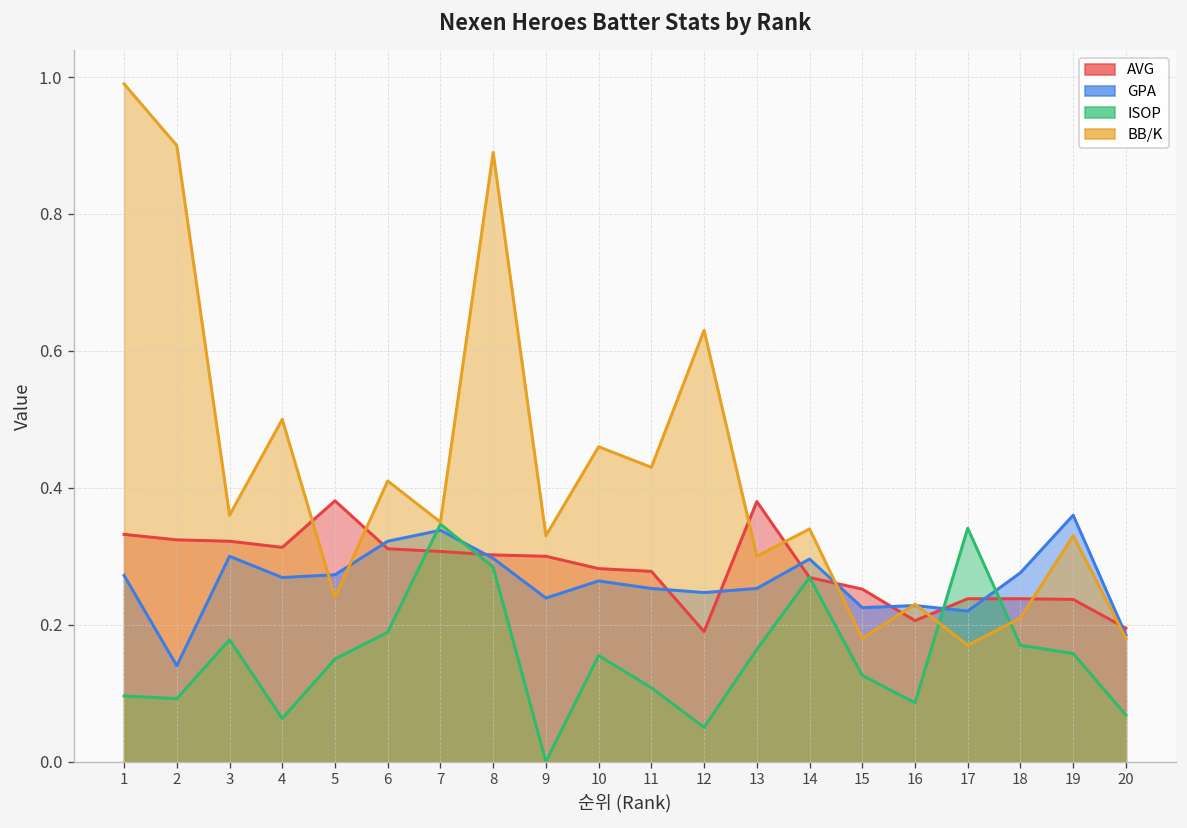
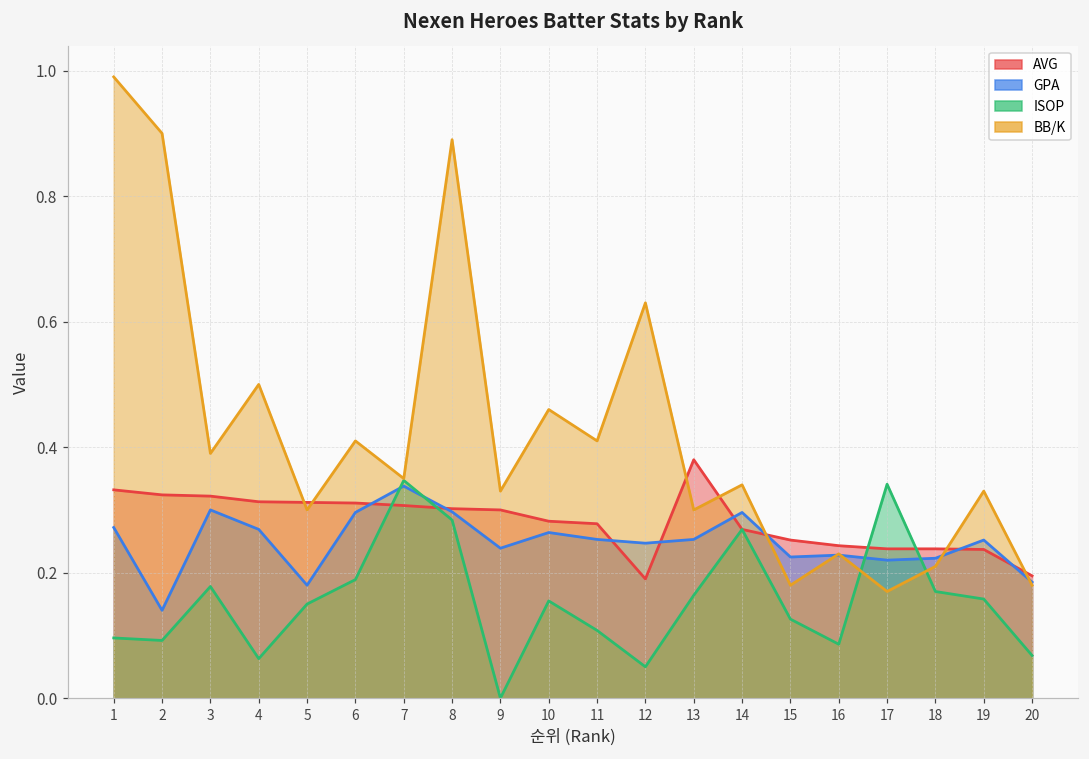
BB/K, 3: 0.36 -> 0.39
AVG, 5: 0.38 -> 0.31
GPA, 5: 0.27 -> 0.18
BB/K, 5: 0.24 -> 0.30
GPA, 6: 0.32 -> 0.30
BB/K, 11: 0.43 -> 0.41
AVG, 16: 0.21 -> 0.24
GPA, 18: 0.28 -> 0.22
GPA, 19: 0.36 -> 0.25
